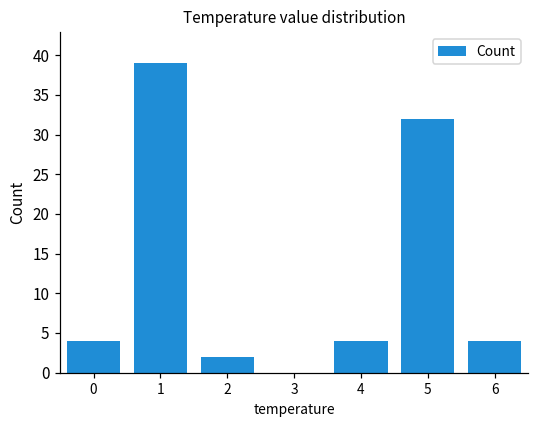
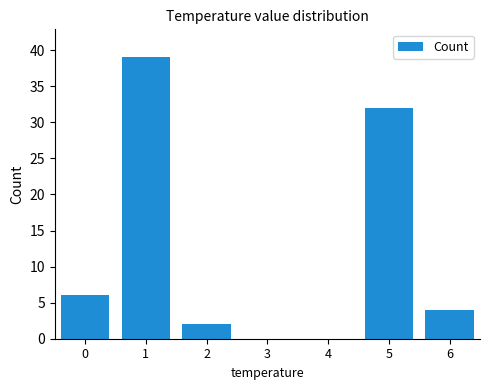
0: 4 -> 6
4: 4 -> 0
